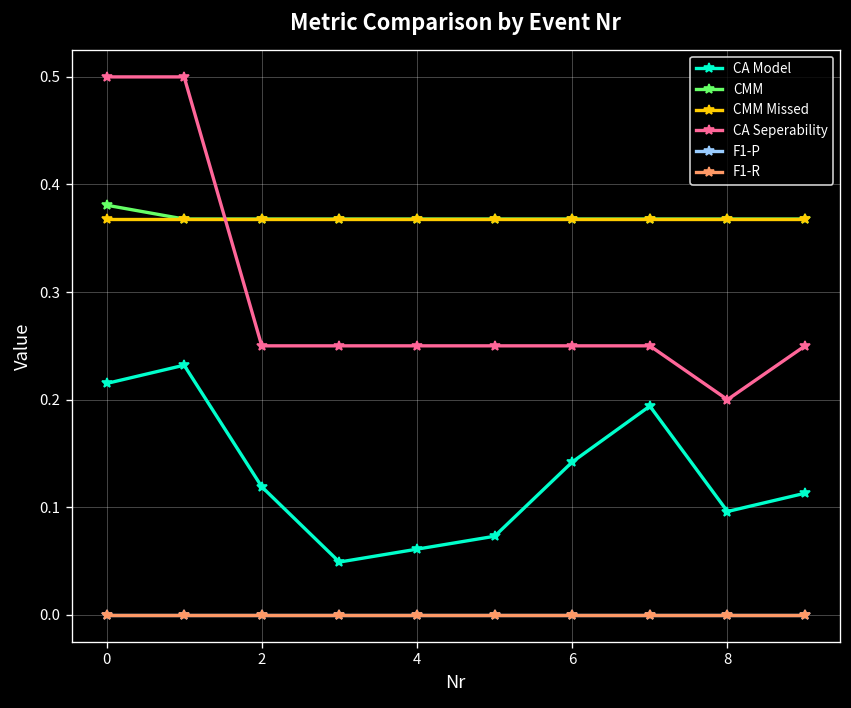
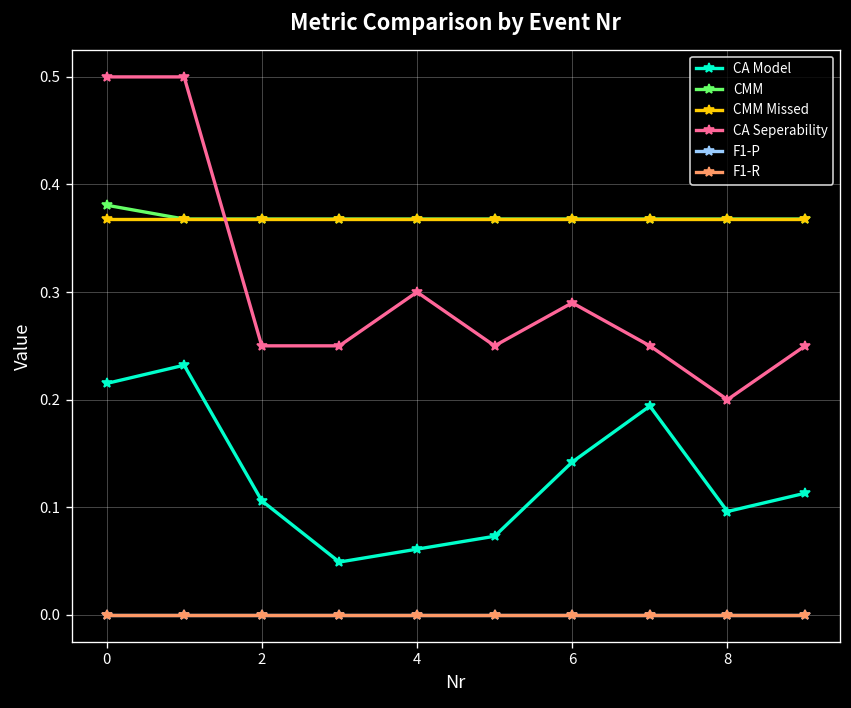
CA Model, 2: 0.12 -> 0.11
CA Seperability, 4: 0.25 -> 0.30
CA Seperability, 6: 0.25 -> 0.29
